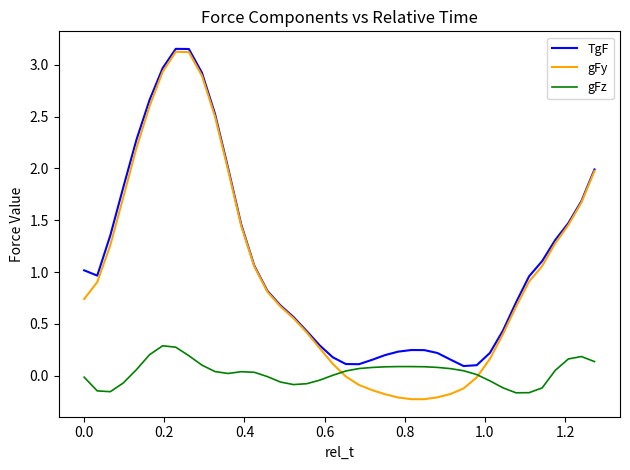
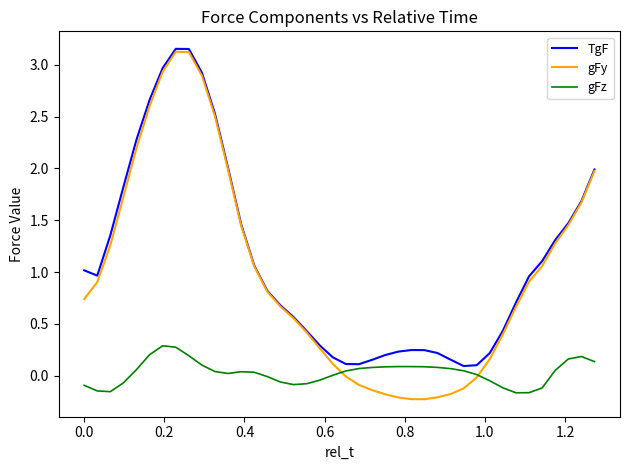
gFz, 0.0: -0.01 -> -0.09
